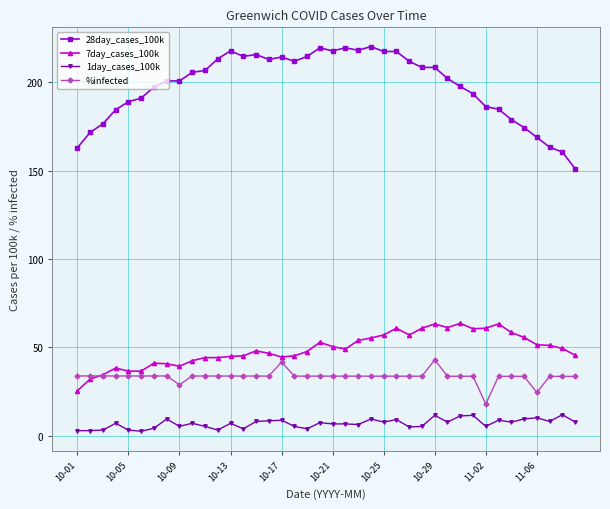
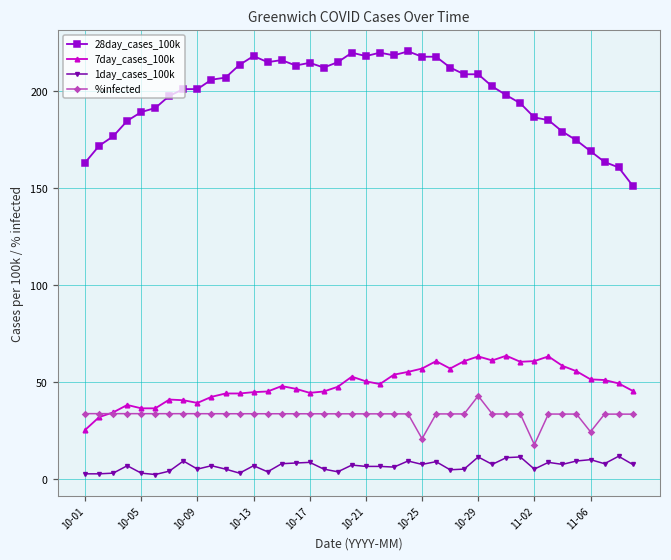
%infected, 10-09: 29 -> 34
%infected, 10-17: 42 -> 34
%infected, 10-25: 34 -> 21
